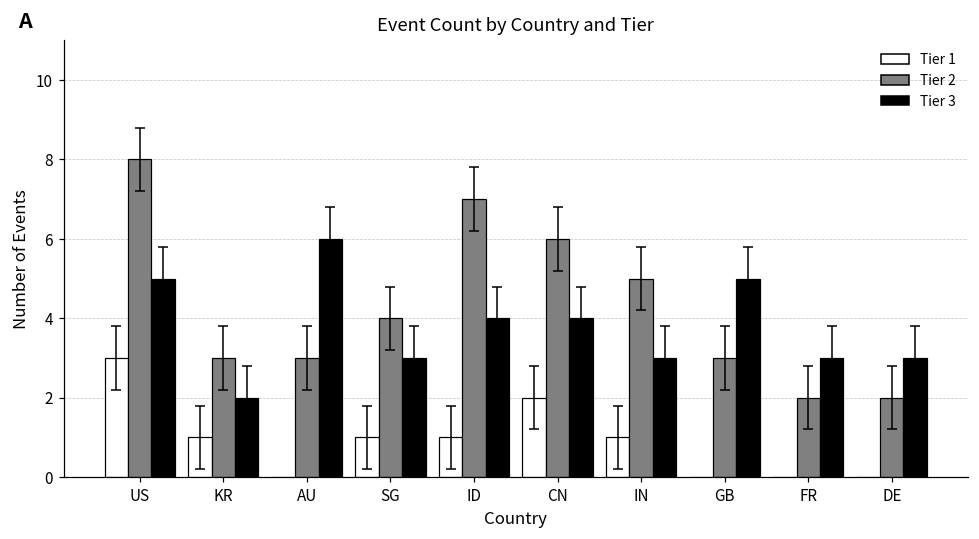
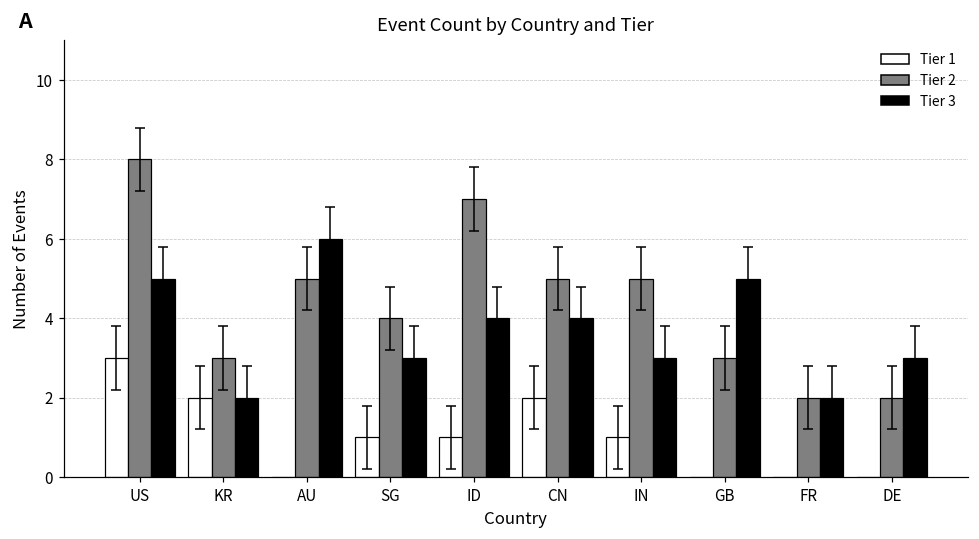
Tier 1, KR: 1 -> 2
Tier 2, AU: 3 -> 5
Tier 2, CN: 6 -> 5
Tier 3, FR: 3 -> 2
